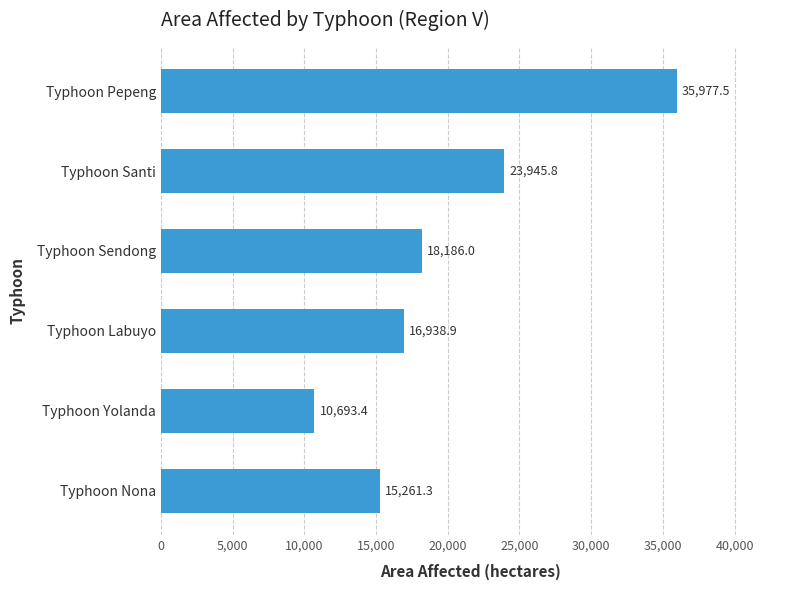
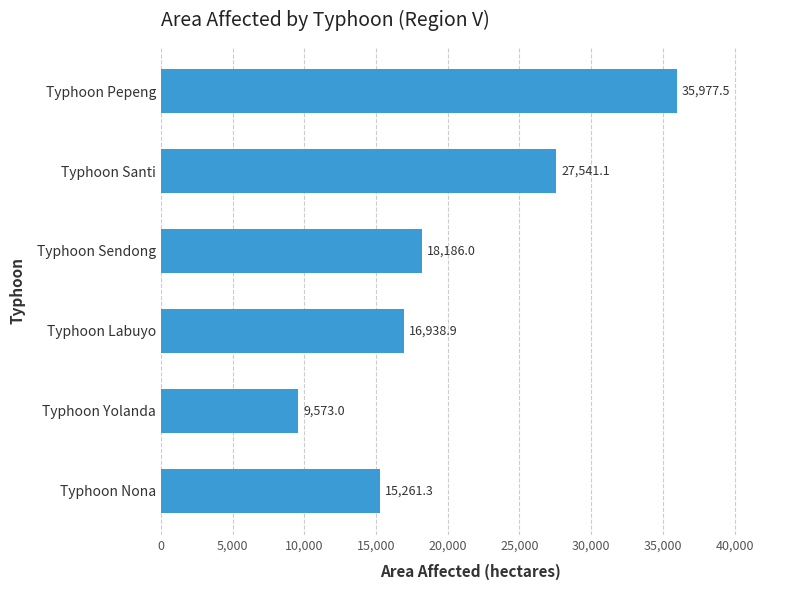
Typhoon Santi: 23,945.8 -> 27,541.1
Typhoon Yolanda: 10,693.4 -> 9,573.0
